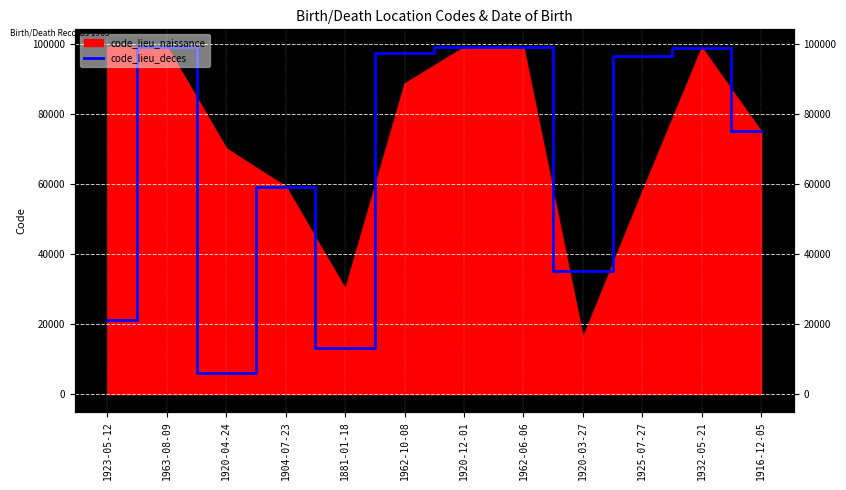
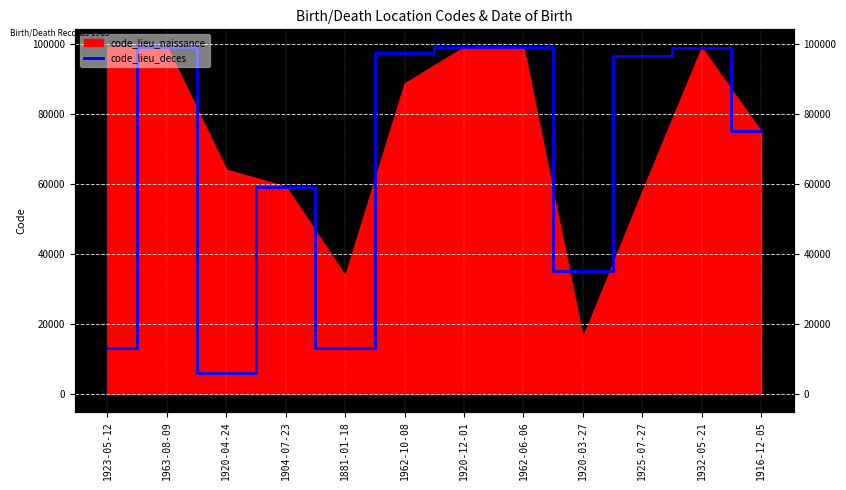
code_lieu_deces, 1923-05-12: 21000 -> 13000
code_lieu_naissance, 1920-04-24: 70000 -> 64000
code_lieu_naissance, 1881-01-18: 30000 -> 34000
